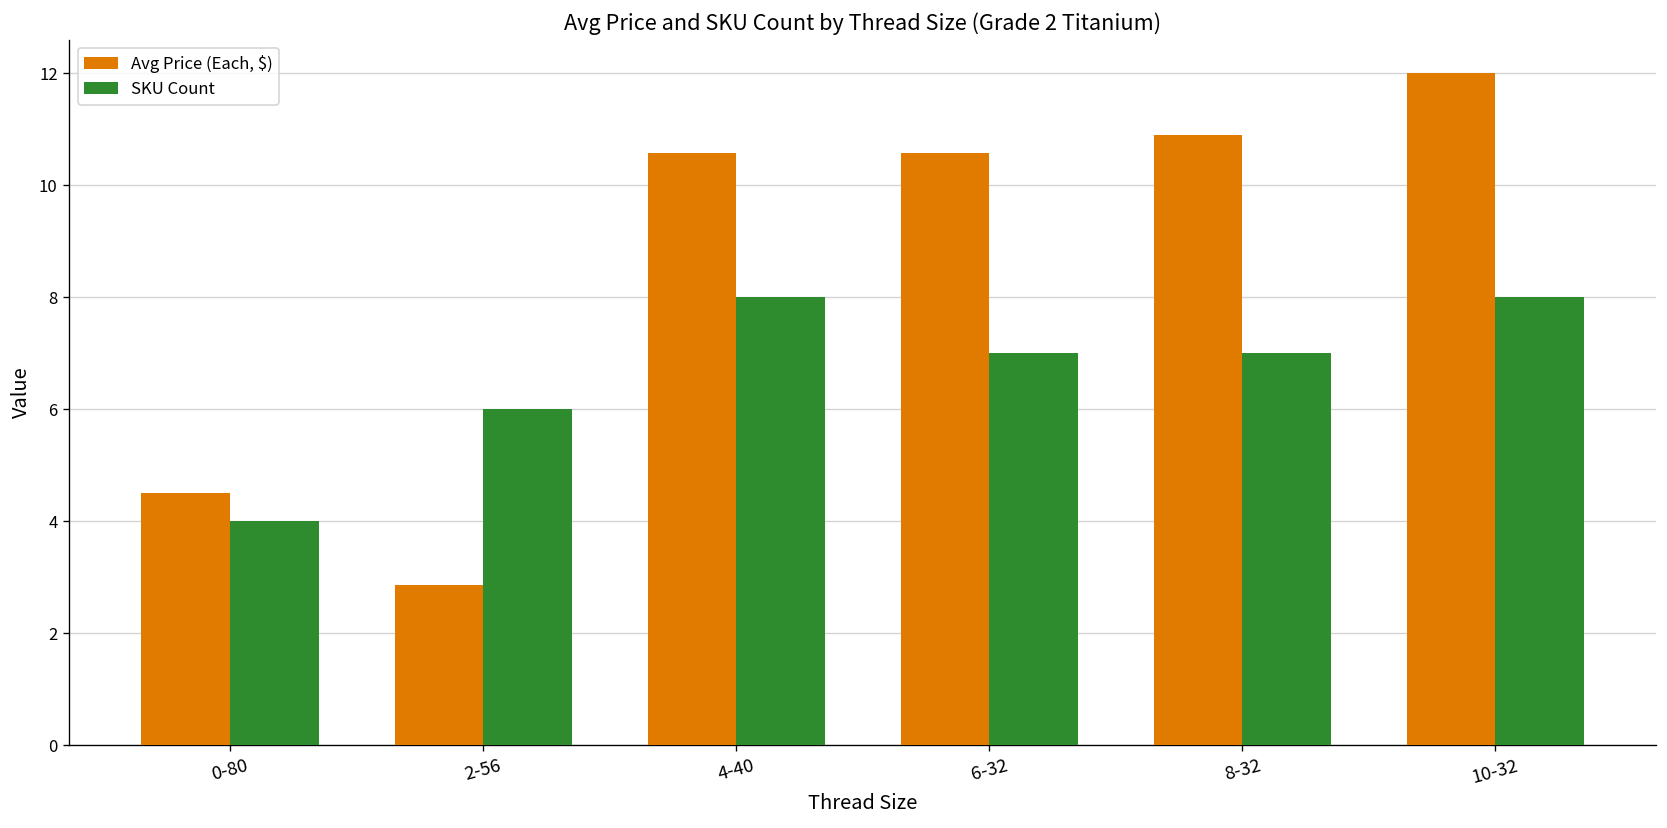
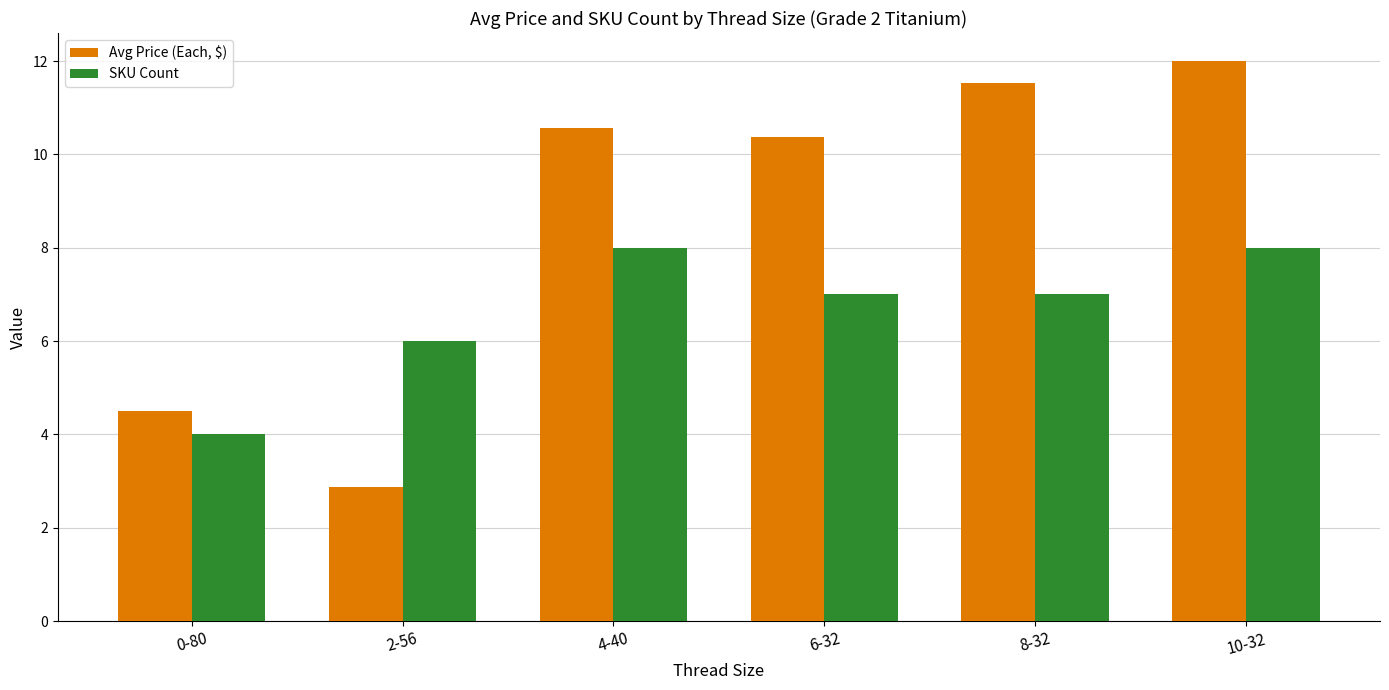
Avg Price (Each, $), 6-32: 10.6 -> 10.4
Avg Price (Each, $), 8-32: 10.9 -> 11.5
